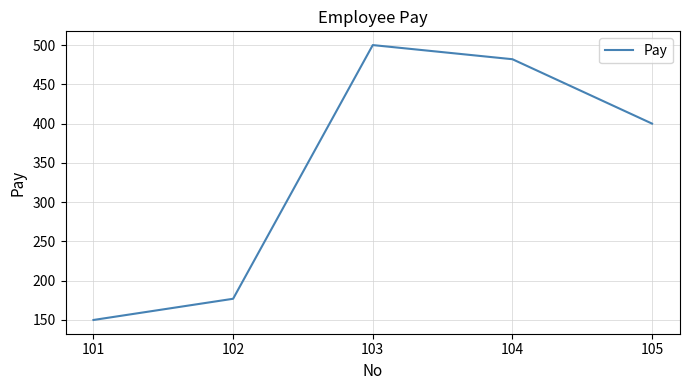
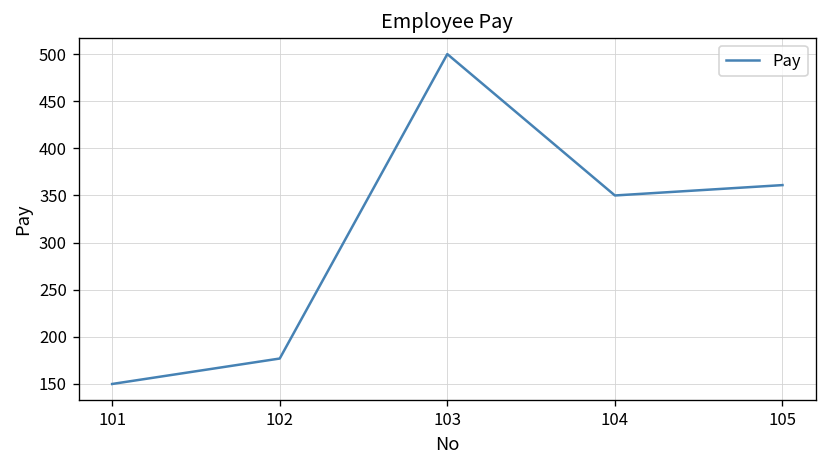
104: 480 -> 350
105: 400 -> 360
